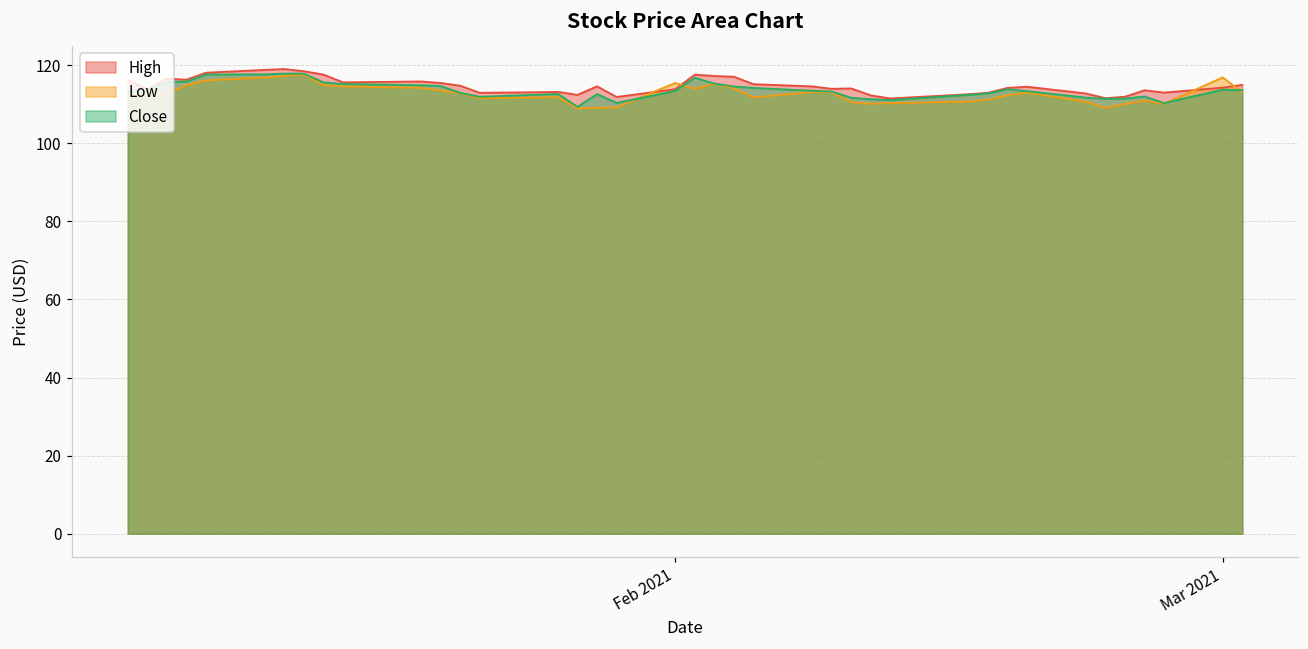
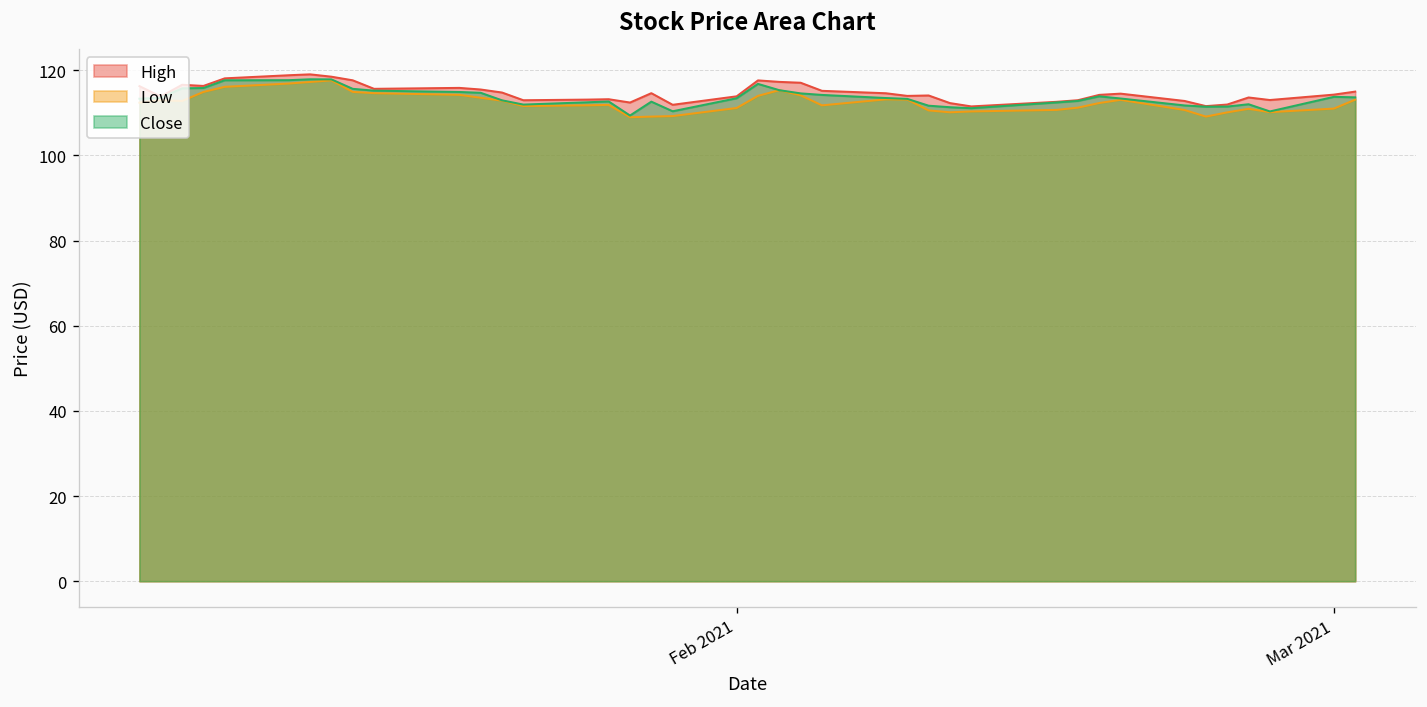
Low, Feb 2021: 115 -> 111
Low, Mar 2021: 117 -> 111
